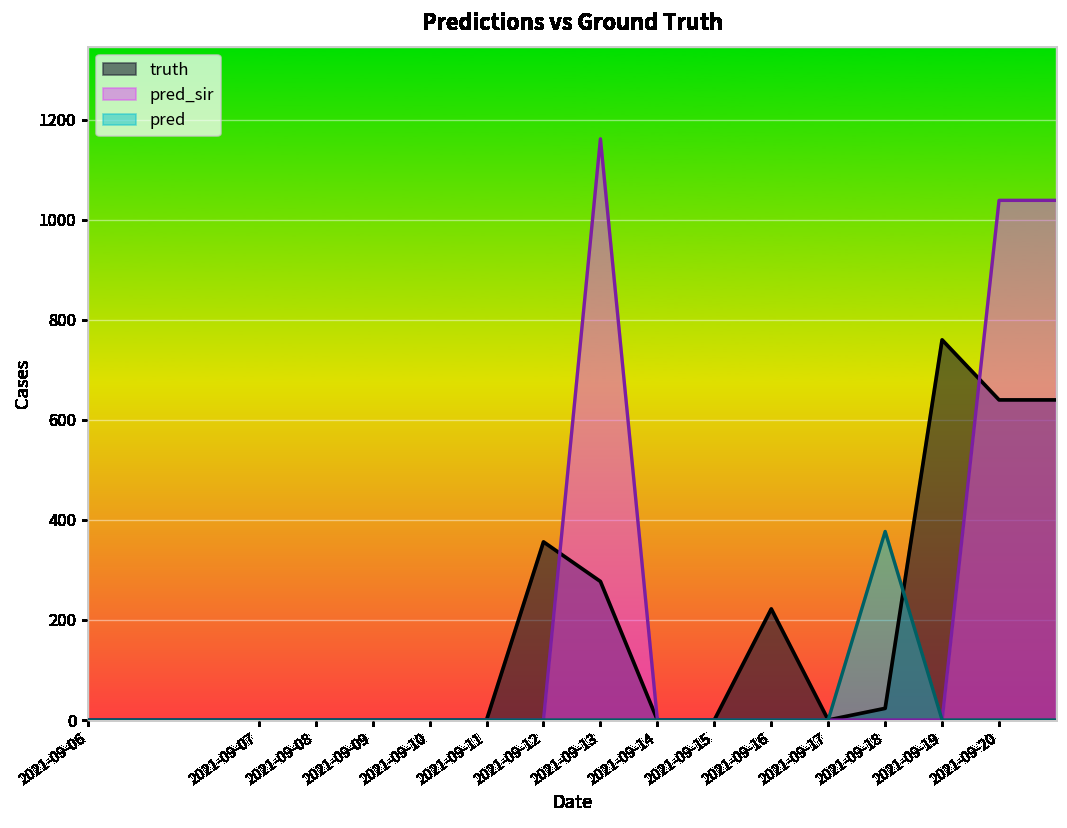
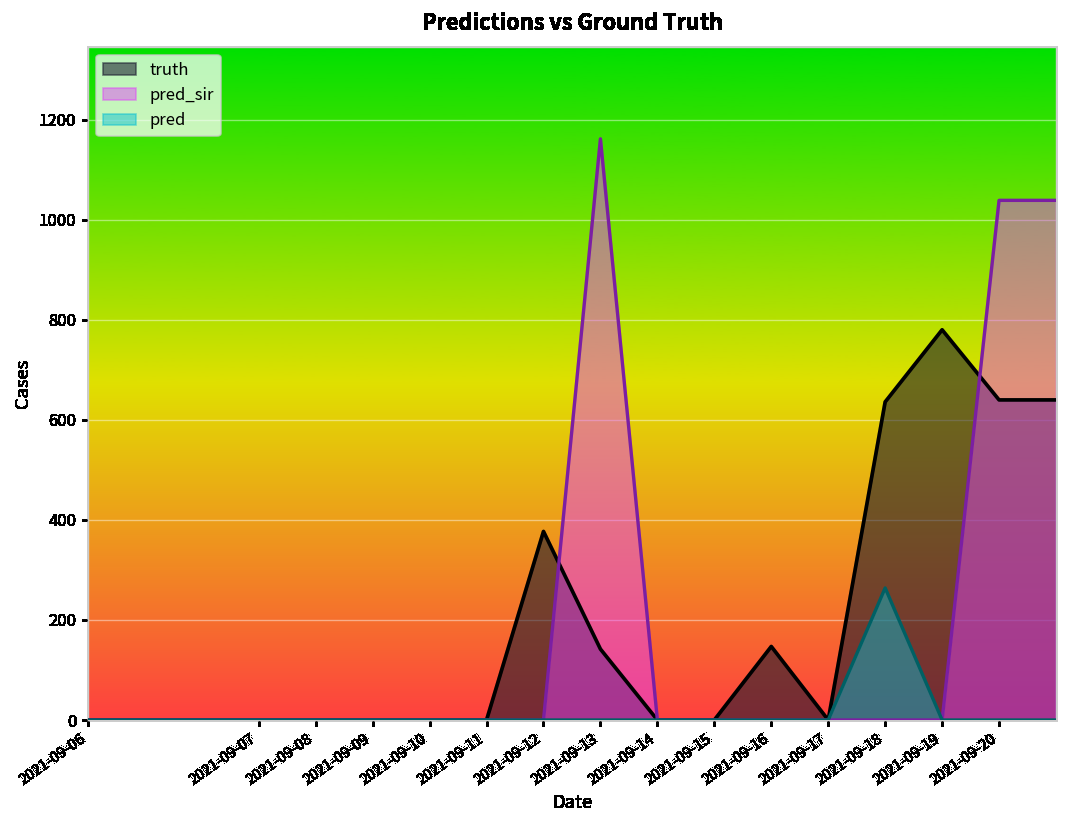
truth, 2021-09-12: 360 -> 380
truth, 2021-09-13: 280 -> 140
truth, 2021-09-16: 220 -> 150
truth, 2021-09-18: 20 -> 640
pred, 2021-09-18: 380 -> 260
truth, 2021-09-19: 760 -> 780
